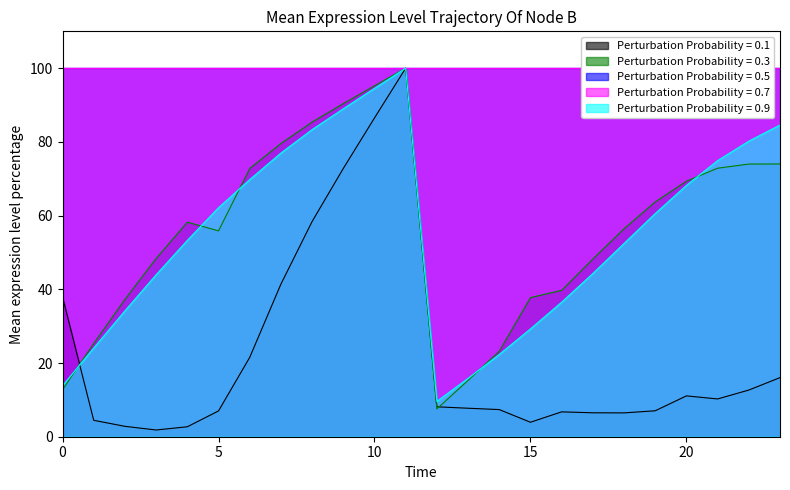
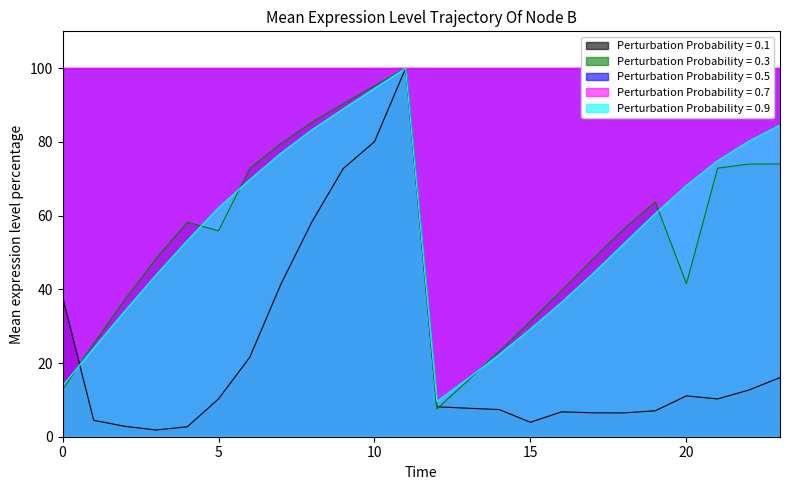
Perturbation Probability = 0.1, 5: 7 -> 10
Perturbation Probability = 0.1, 10: 86 -> 80
Perturbation Probability = 0.3, 15: 38 -> 31
Perturbation Probability = 0.3, 20: 69 -> 42
